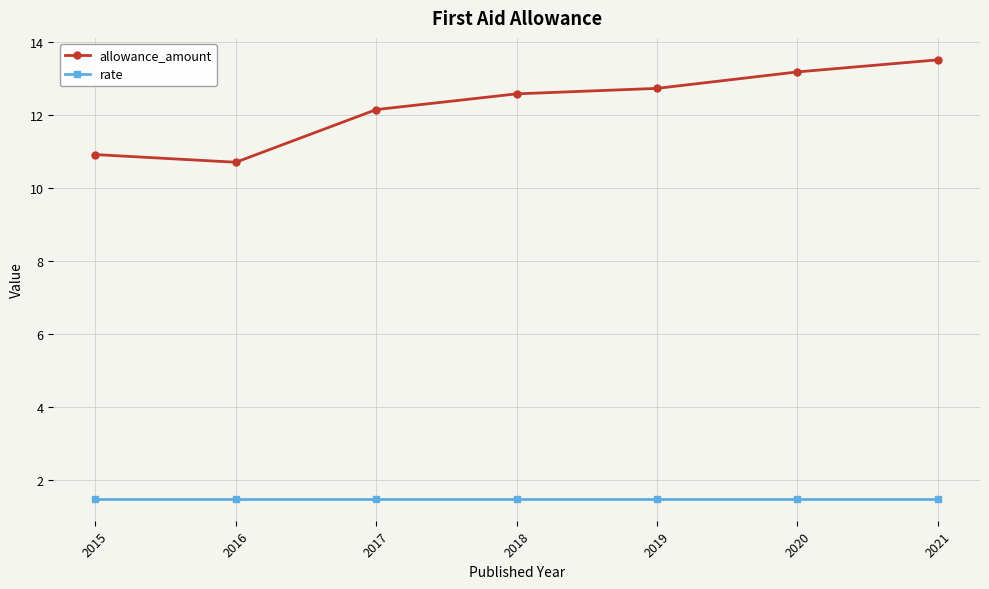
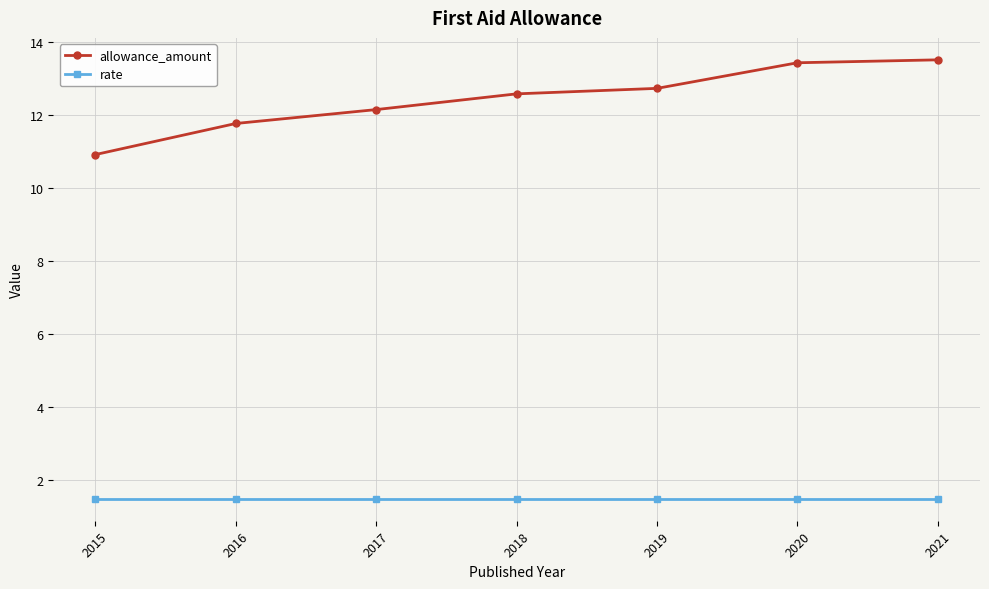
allowance_amount, 2016: 10.7 -> 11.8
allowance_amount, 2020: 13.2 -> 13.4
